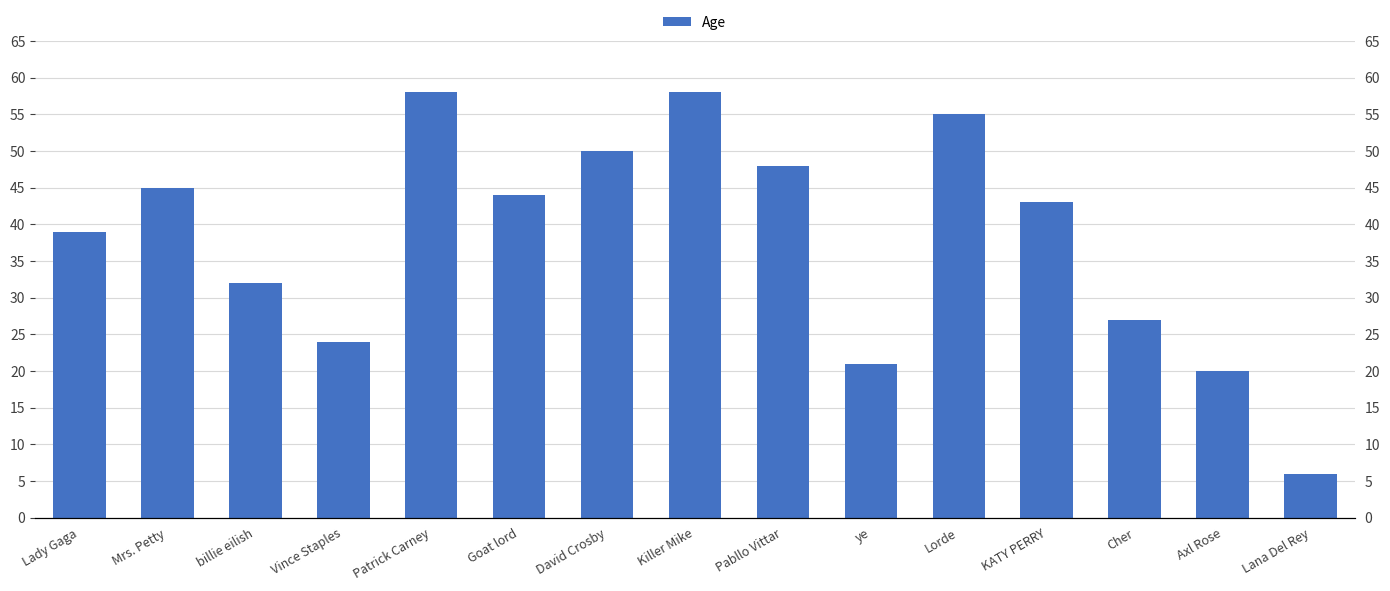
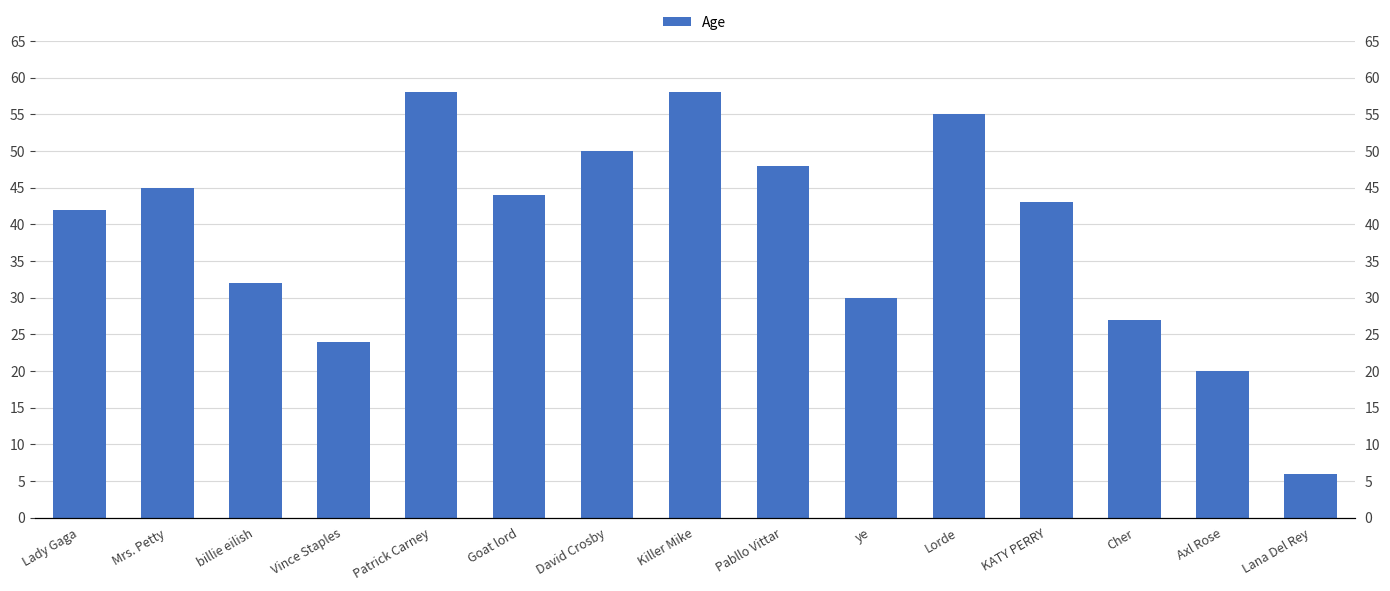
Lady Gaga: 39 -> 42
ye: 21 -> 30
